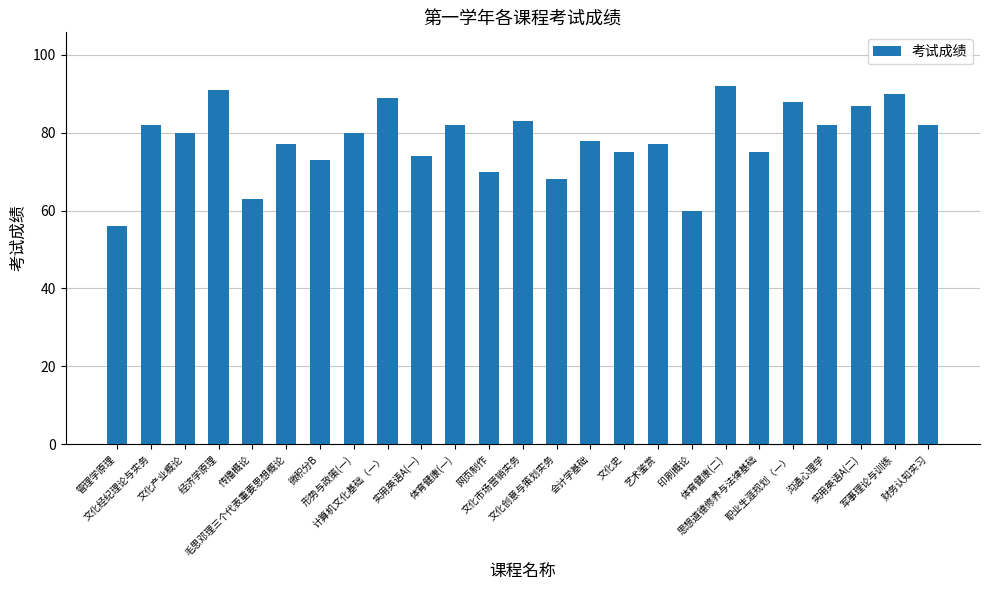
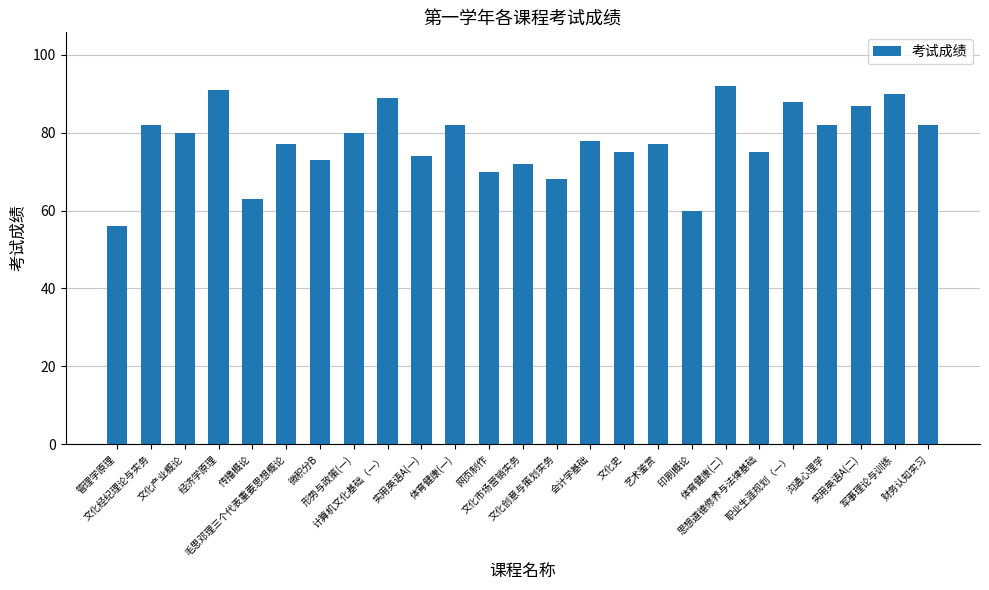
文化市场营销实务: 83 -> 72
